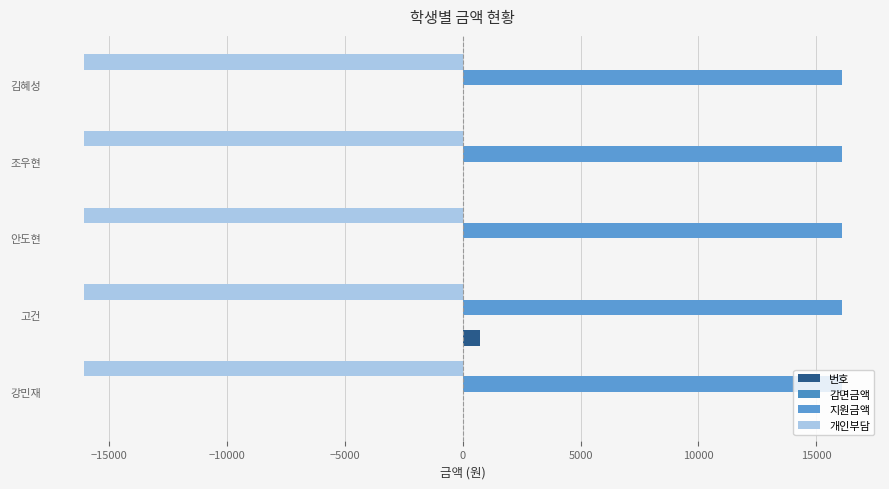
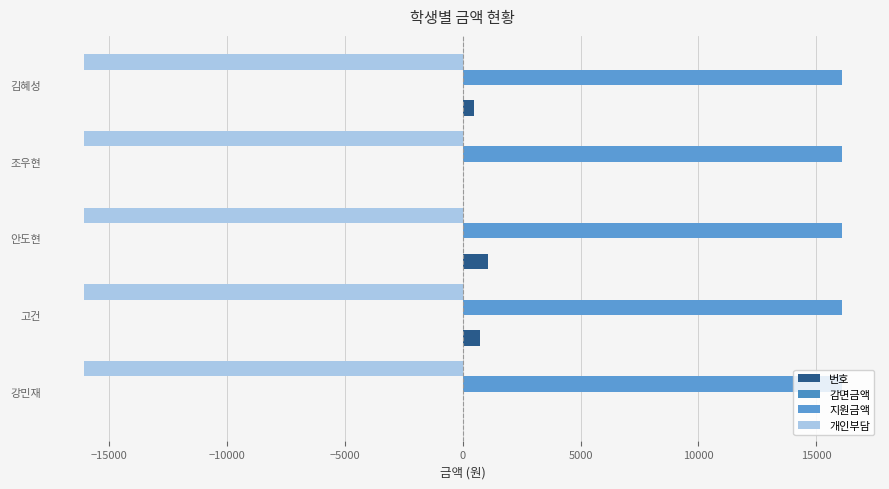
번호, 김혜성: 0 -> 500
번호, 안도현: 0 -> 1100
